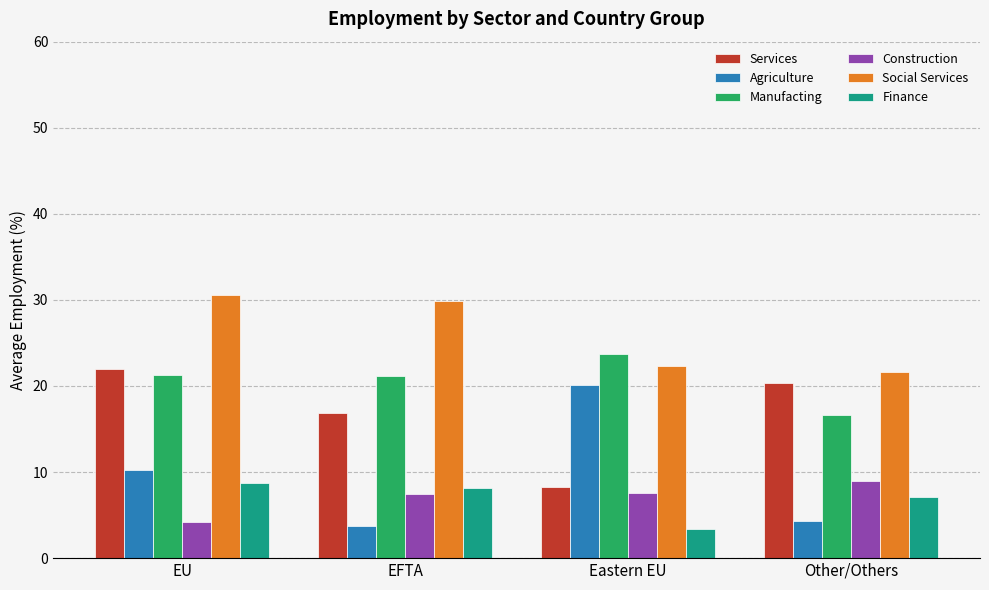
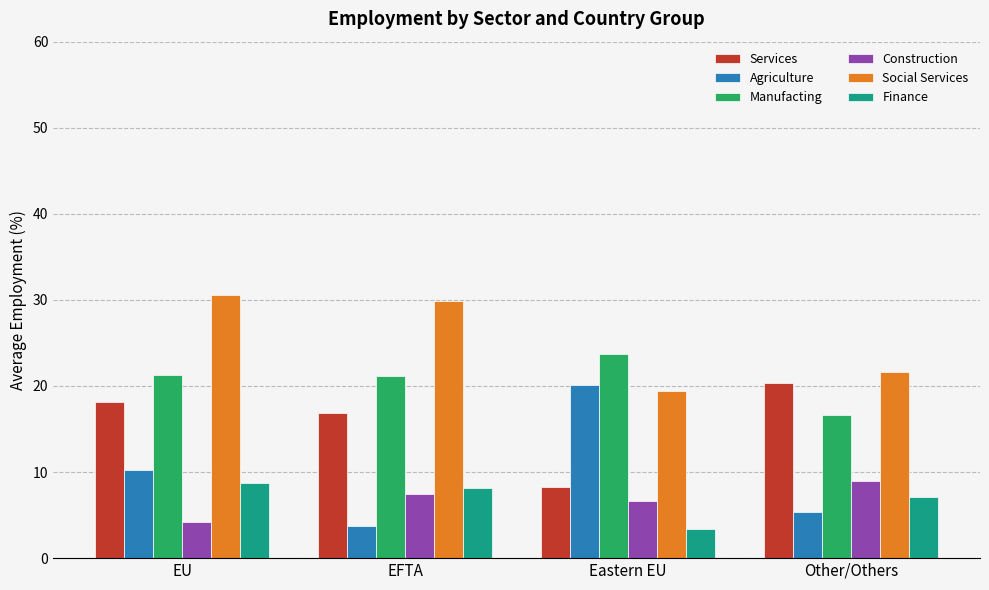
Services, EU: 22 -> 18
Construction, Eastern EU: 8 -> 7
Social Services, Eastern EU: 22 -> 19
Agriculture, Other/Others: 4 -> 5
